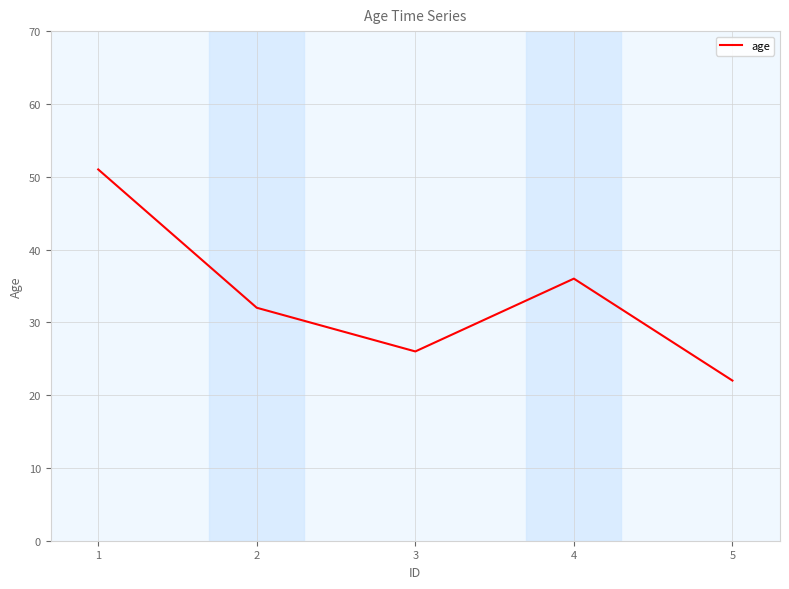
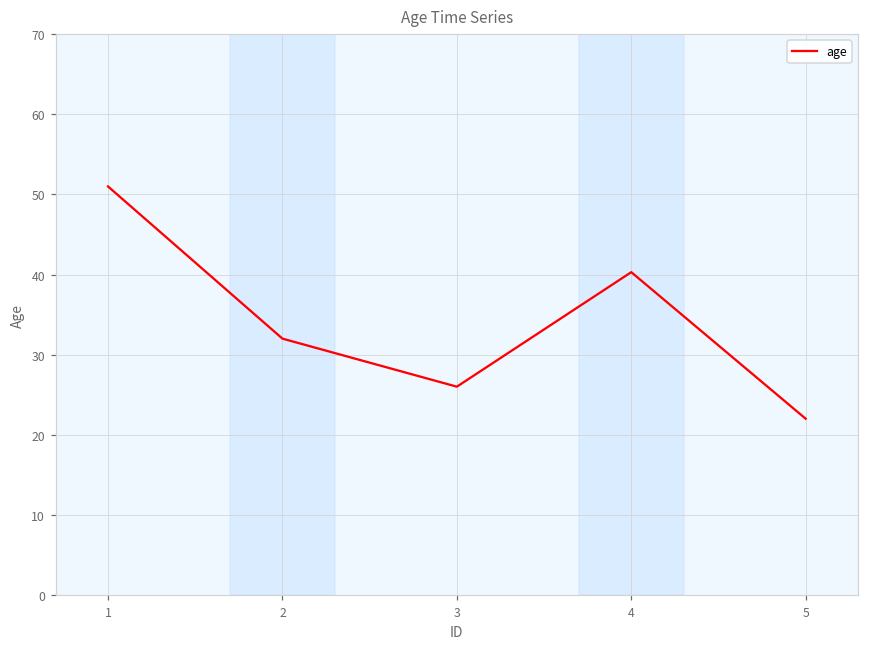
4: 36 -> 40
